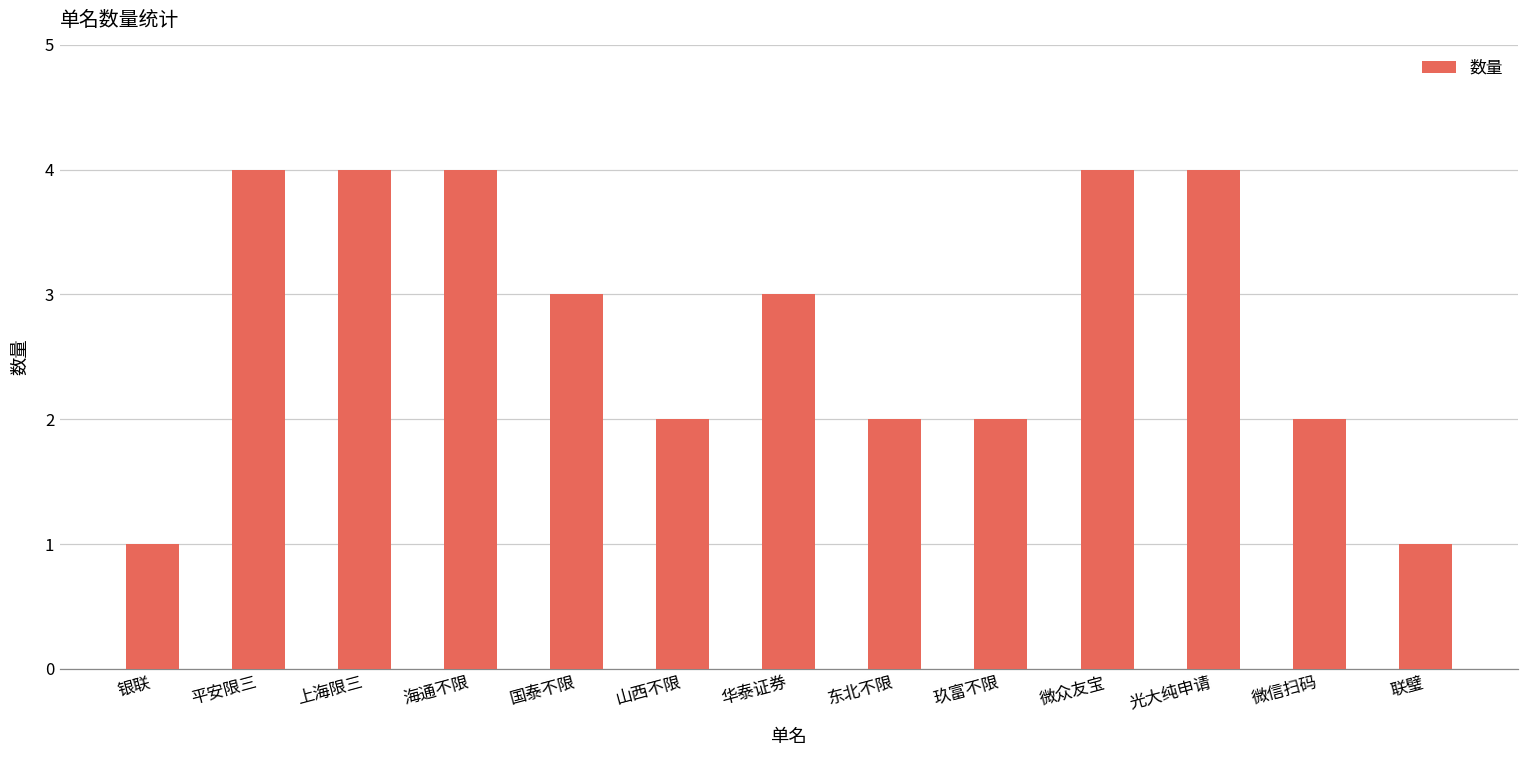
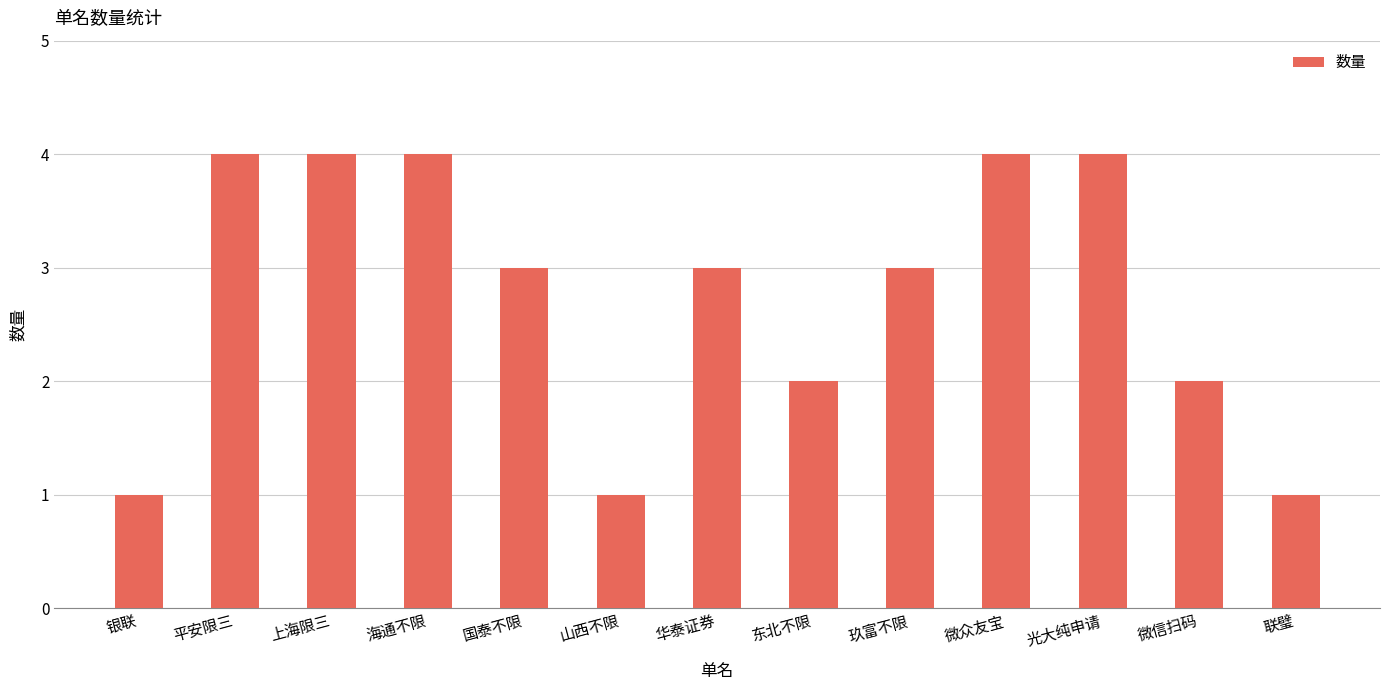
山西不限: 2 -> 1
玖富不限: 2 -> 3
